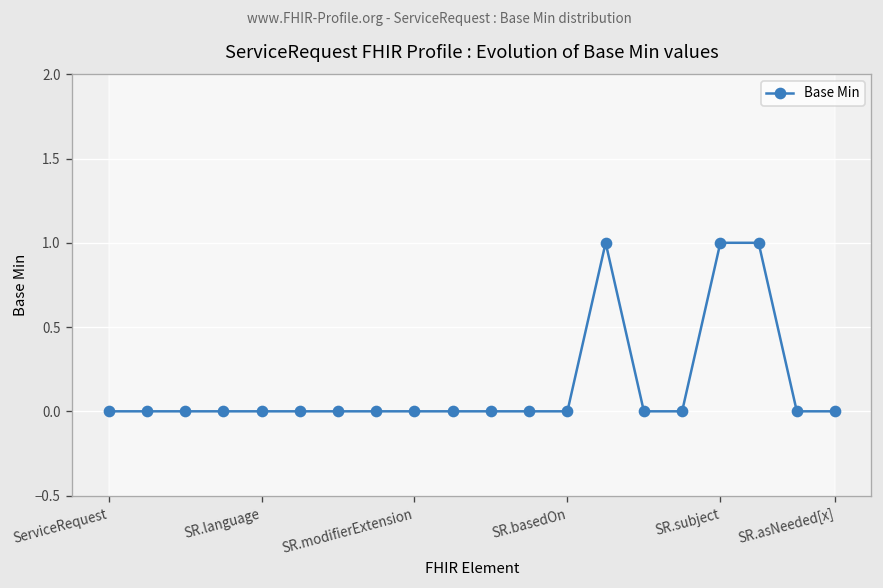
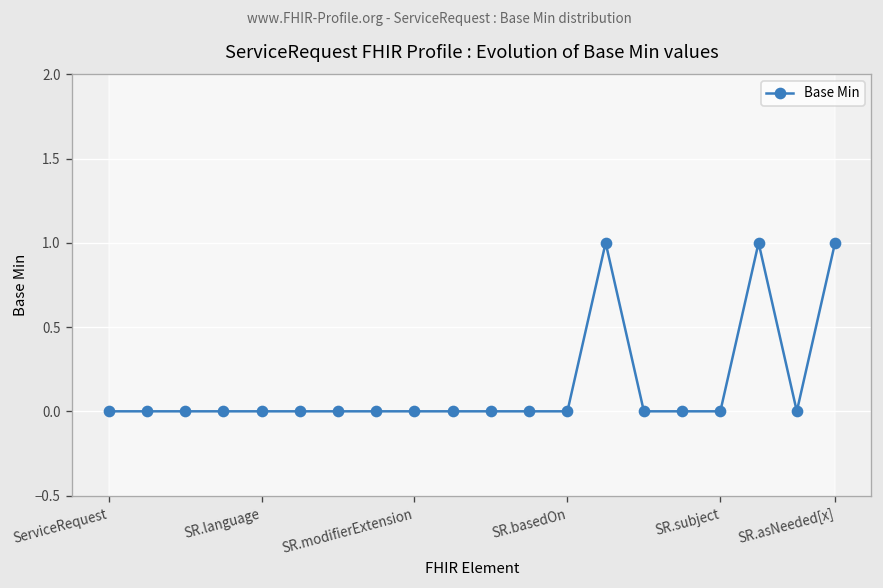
Base Min, SR.subject: 1 -> 0
Base Min, SR.asNeeded[x]: 0 -> 1
